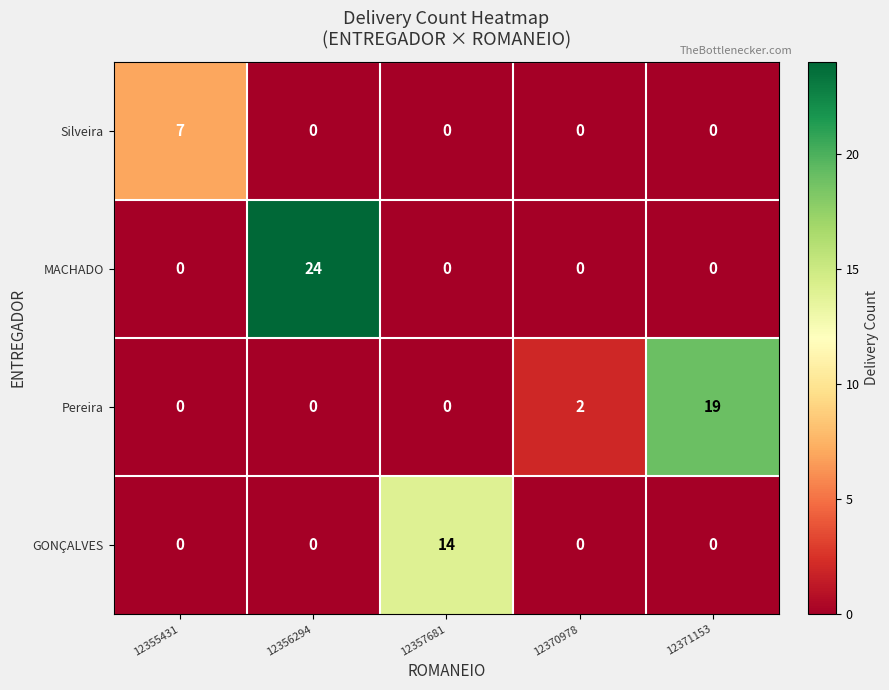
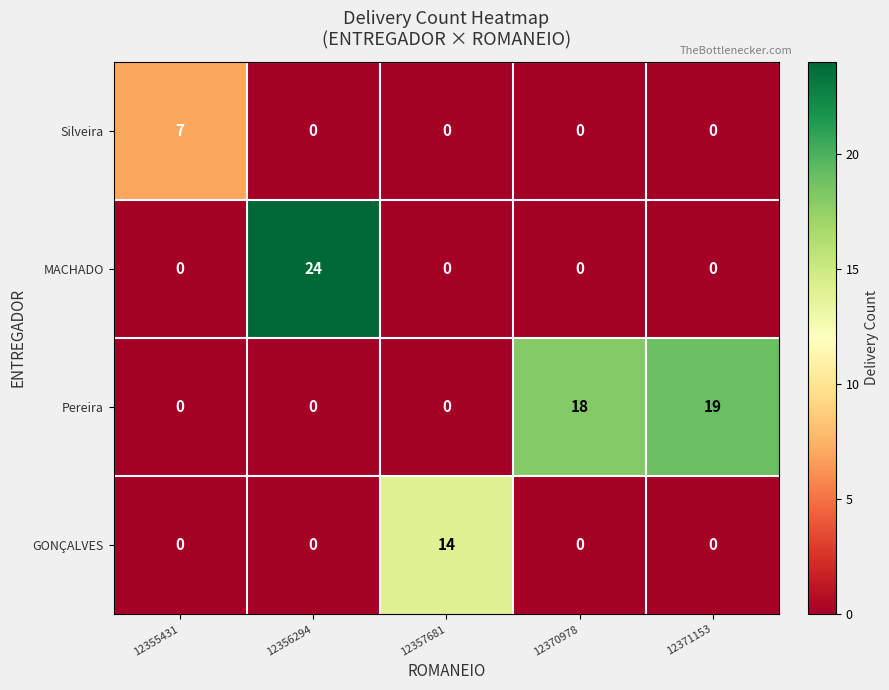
Pereira, 12370978: 2 -> 18
